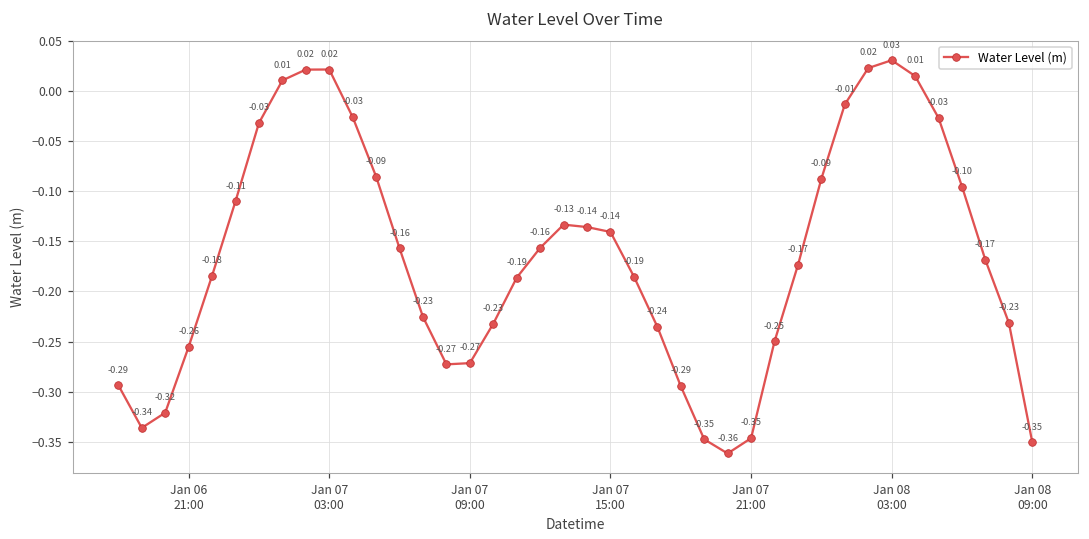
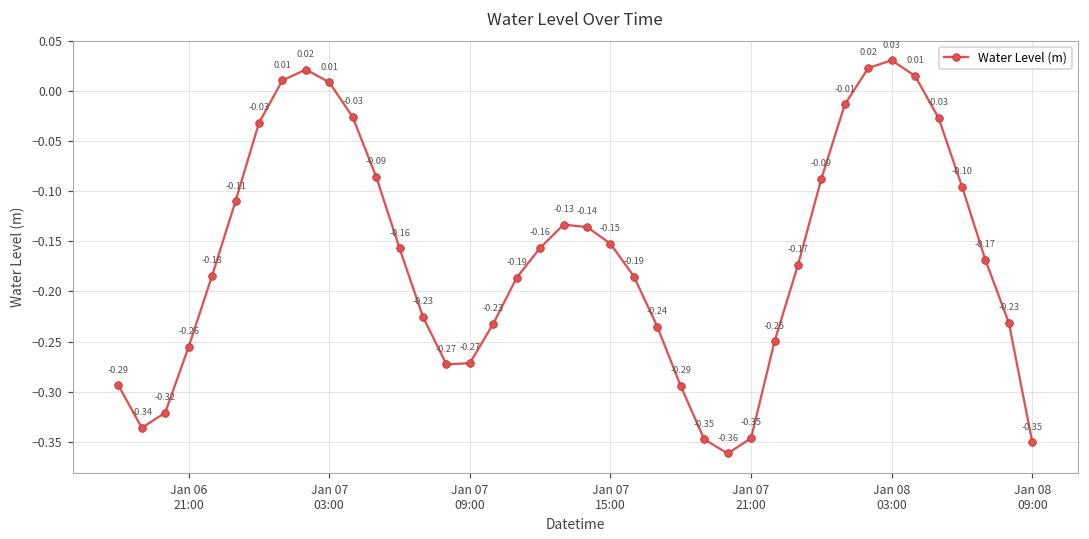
Jan 07 03:00: 0.02 -> 0.01
Jan 07 15:00: -0.14 -> -0.15
